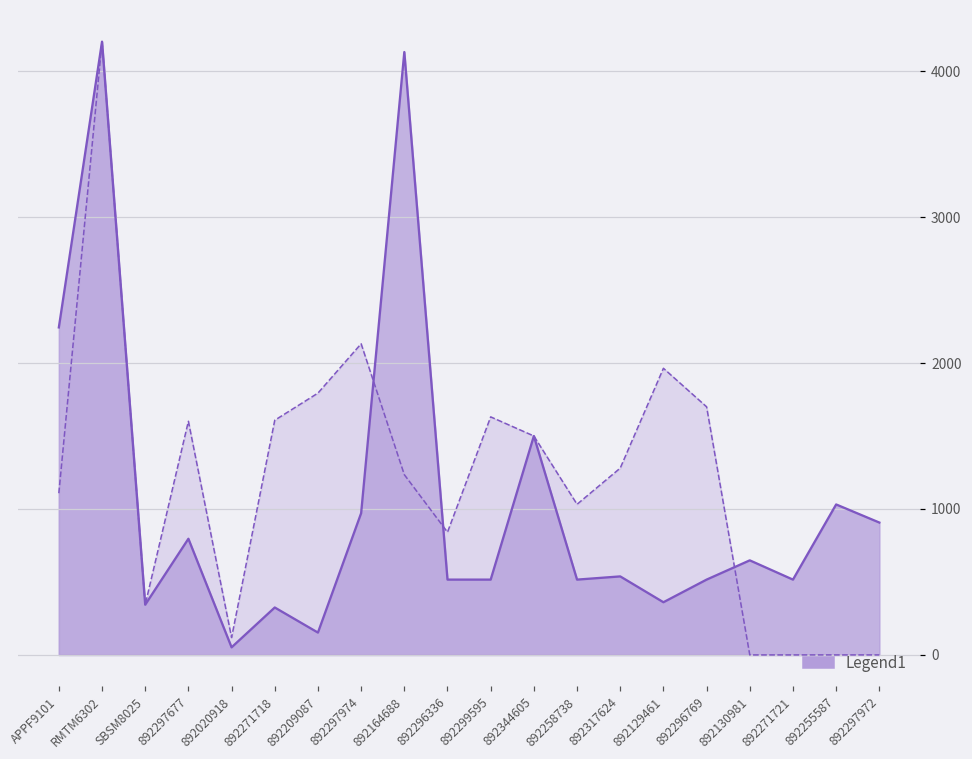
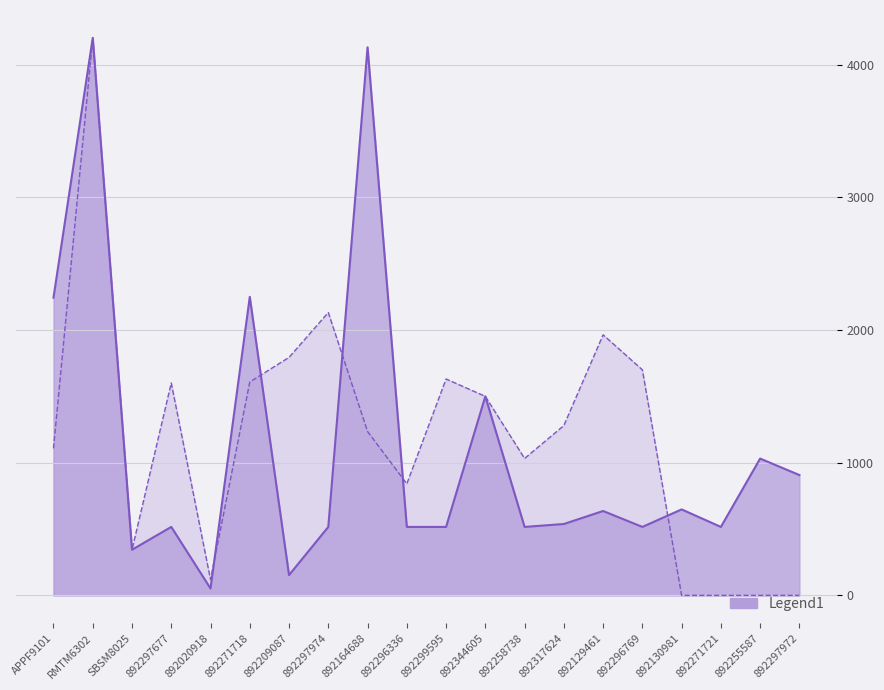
Legend1, 892297677: 800 -> 520
Legend1, 892271718: 330 -> 2250
Legend1, 892297974: 970 -> 520
Legend1, 892129461: 360 -> 640
